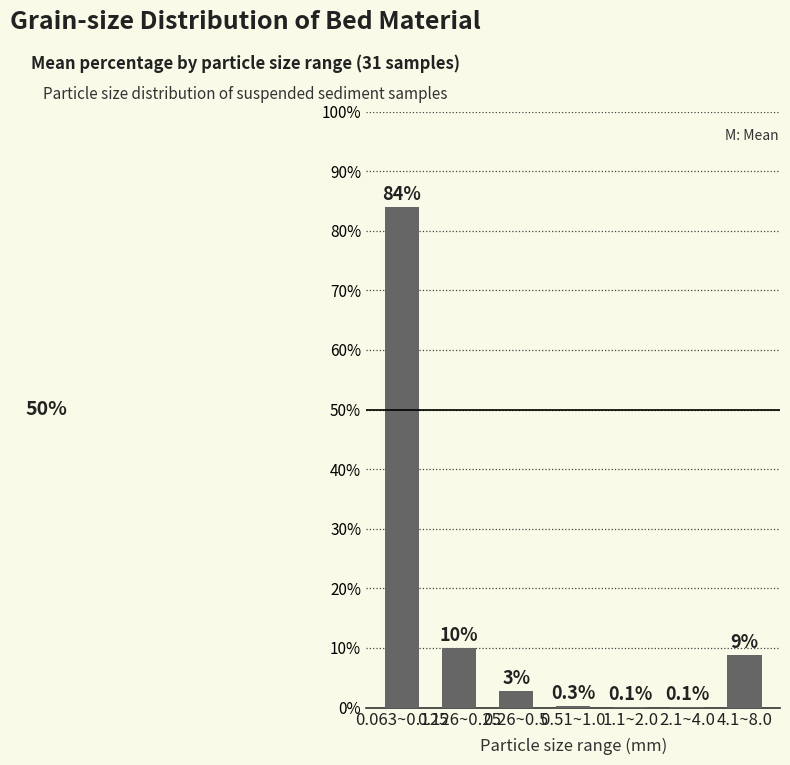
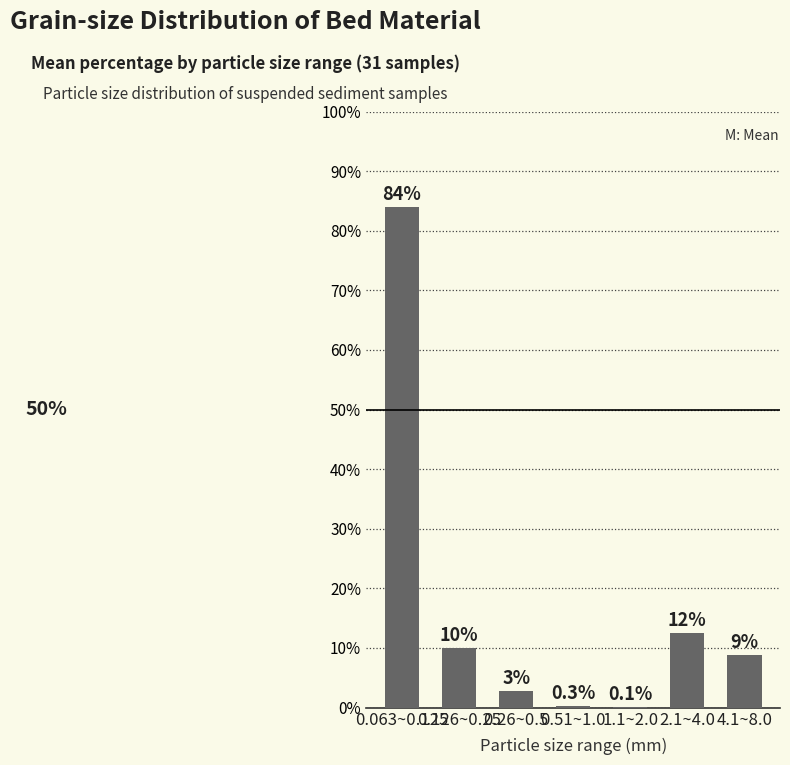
2.1~4.0: 0.1% -> 12%
